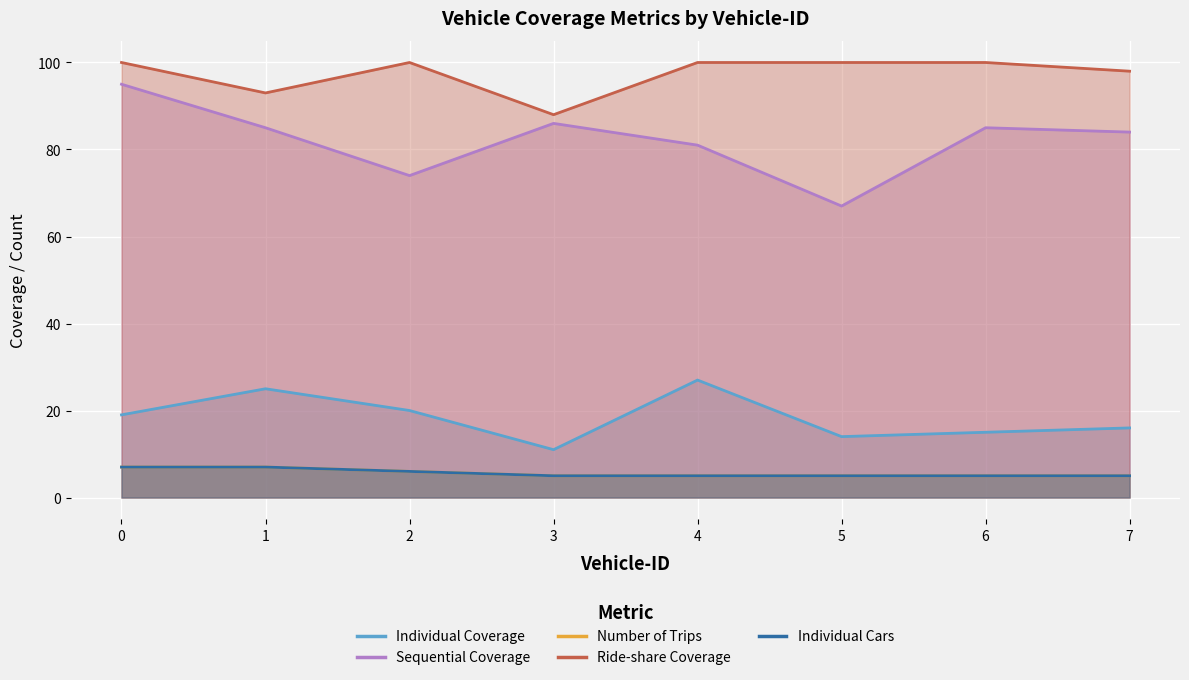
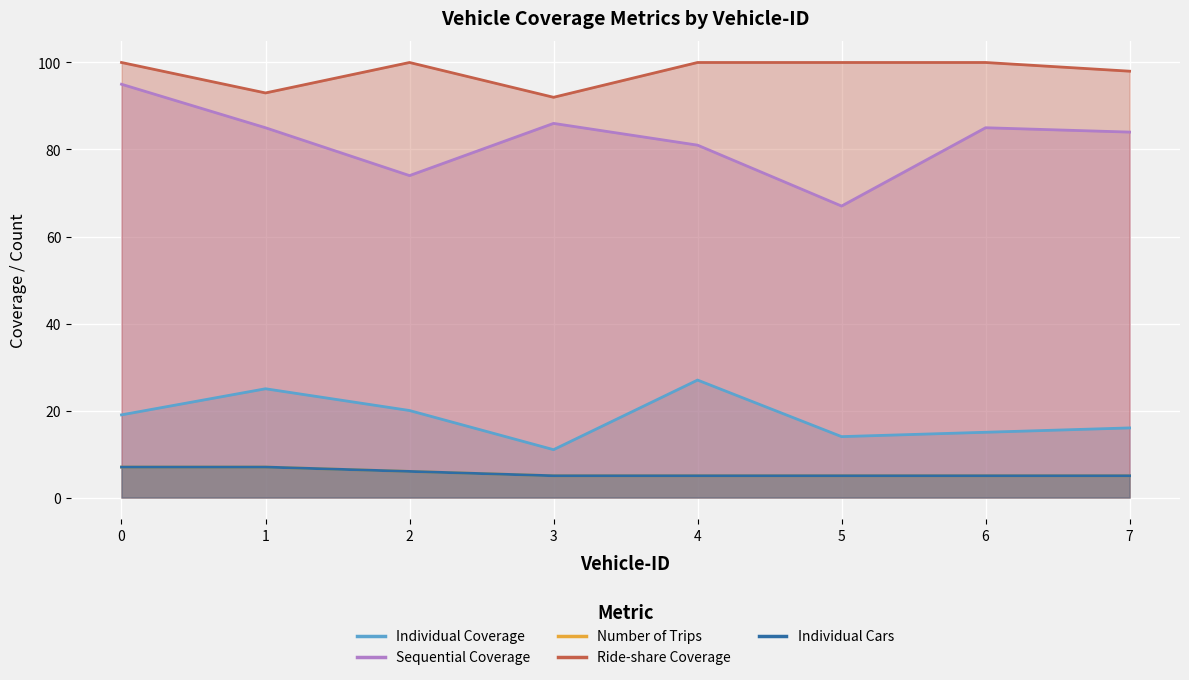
Ride-share Coverage, 3: 88 -> 92
